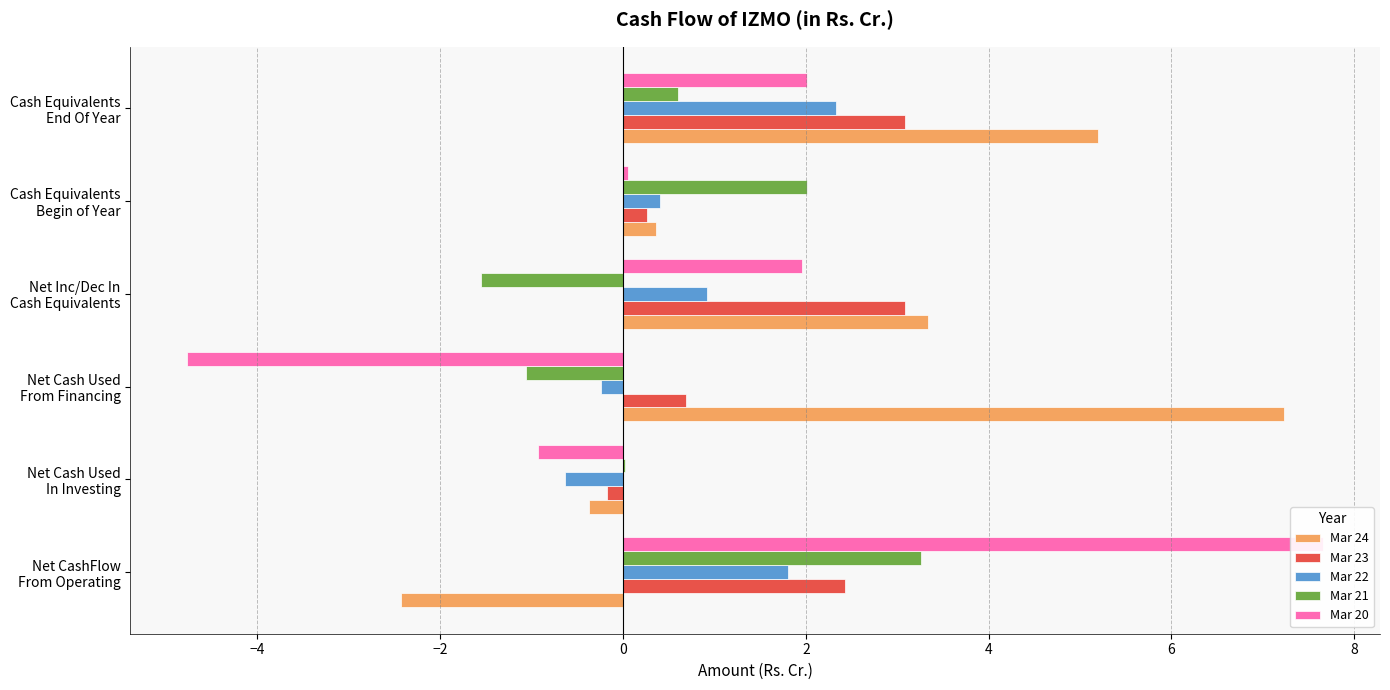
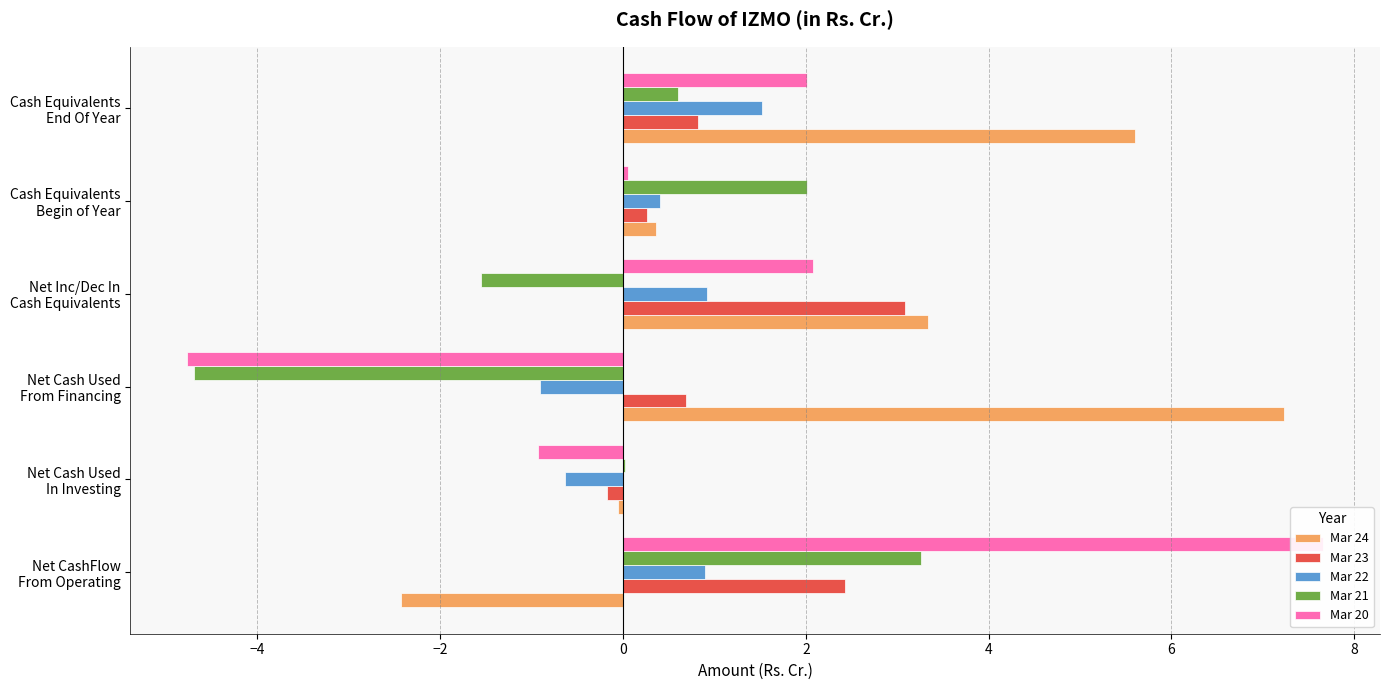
Mar 22, Cash Equivalents End Of Year: 2.3 -> 1.5
Mar 23, Cash Equivalents End Of Year: 3.1 -> 0.8
Mar 24, Cash Equivalents End Of Year: 5.2 -> 5.6
Mar 20, Net Inc/Dec In Cash Equivalents: 2.0 -> 2.1
Mar 21, Net Cash Used From Financing: -1.1 -> -4.7
Mar 22, Net Cash Used From Financing: -0.2 -> -0.9
Mar 24, Net Cash Used In Investing: -0.4 -> -0.1
Mar 22, Net CashFlow From Operating: 1.8 -> 0.9
